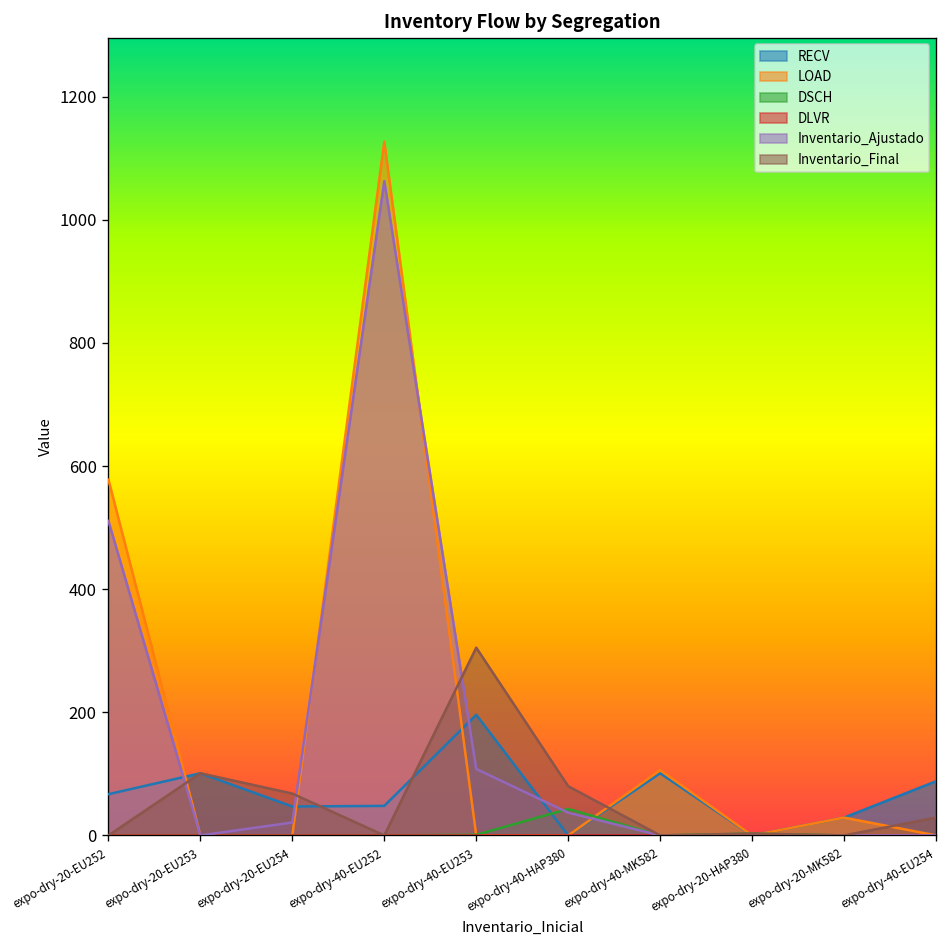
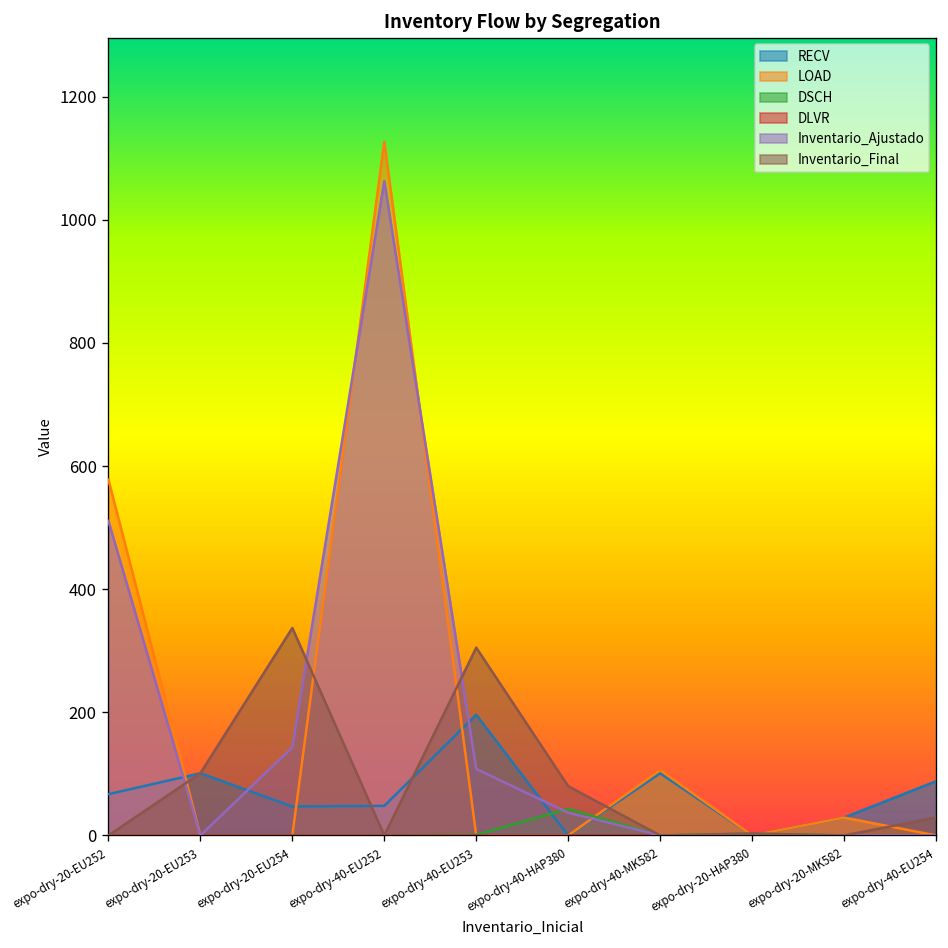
Inventario_Ajustado, expo-dry-20-EU254: 20 -> 140
Inventario_Final, expo-dry-20-EU254: 70 -> 340
